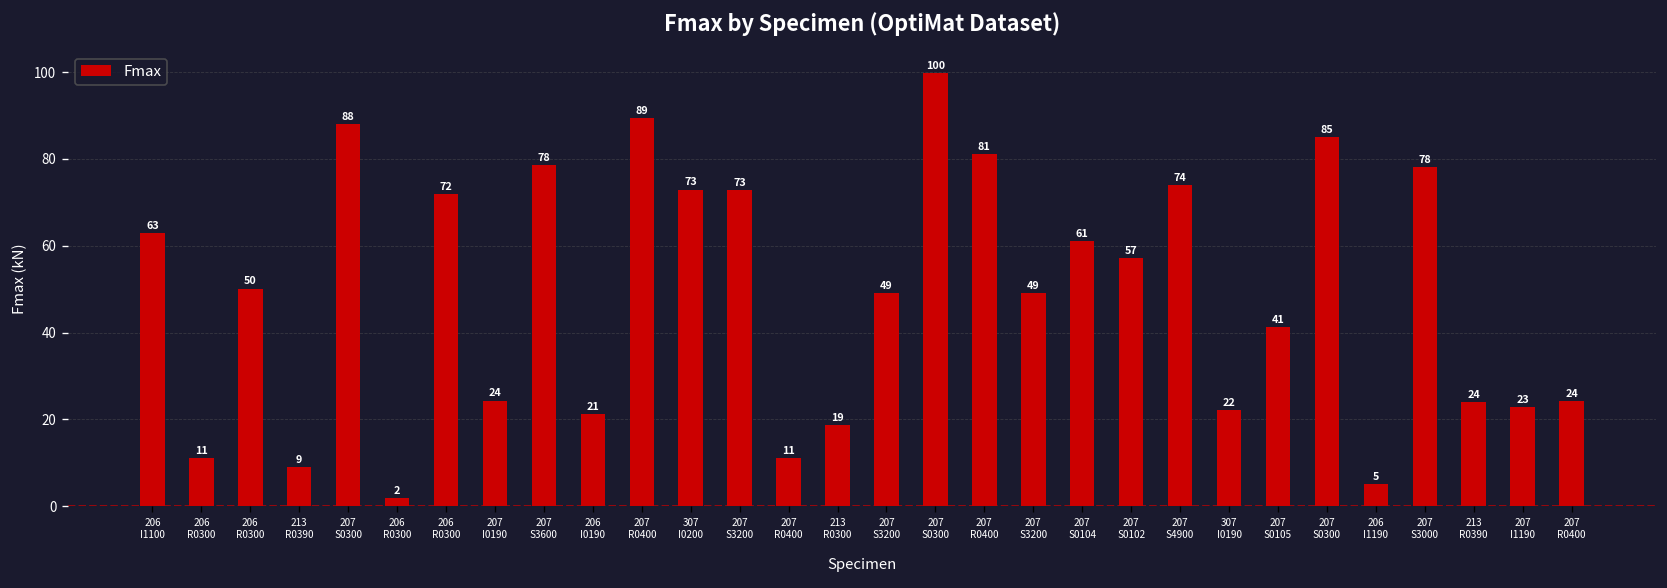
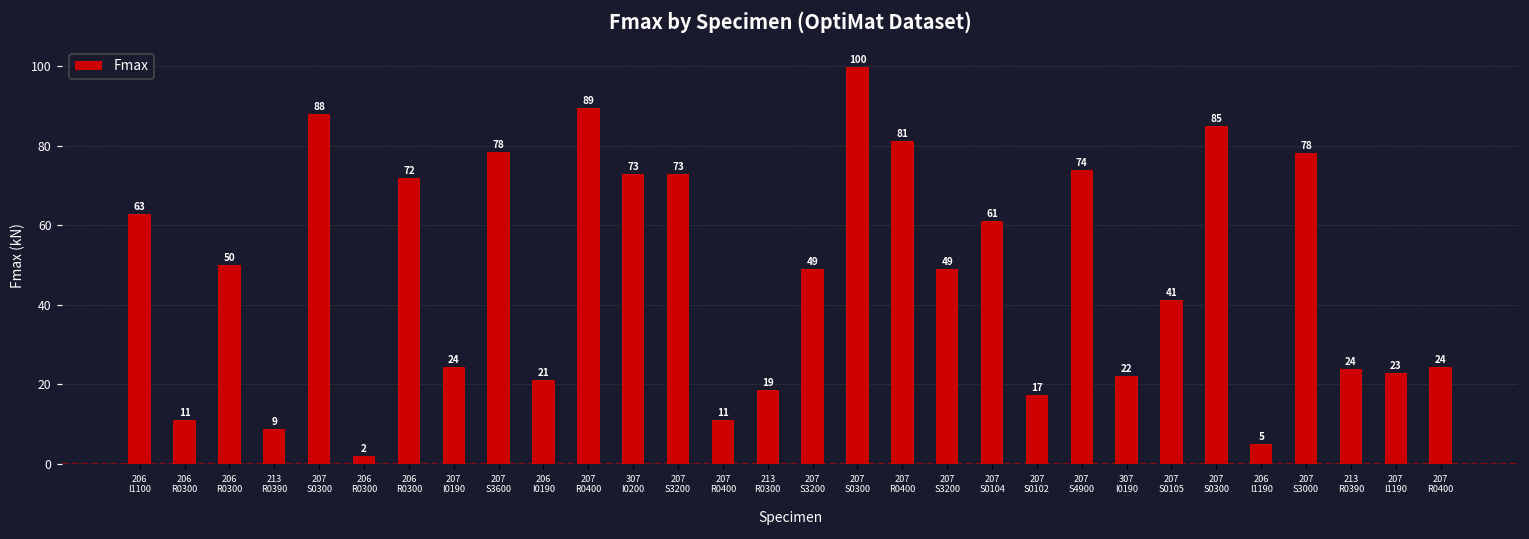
207 S0102: 57 -> 17
